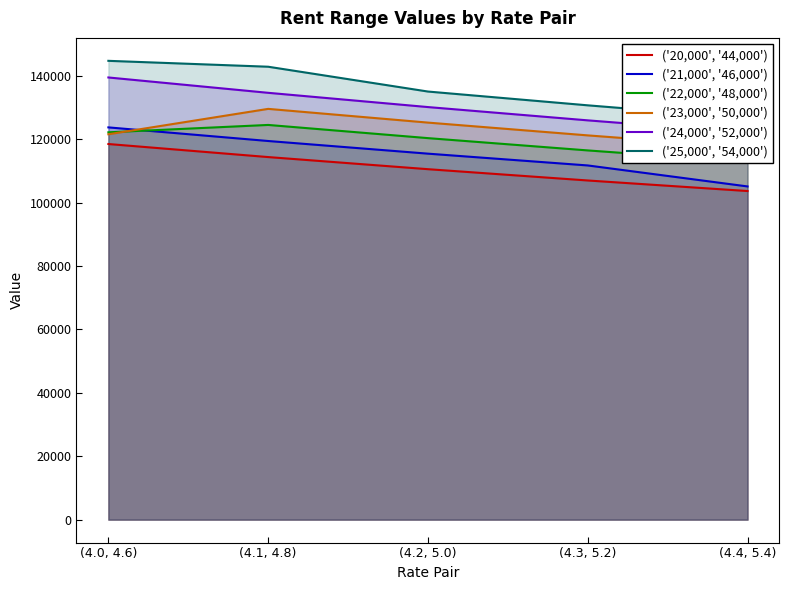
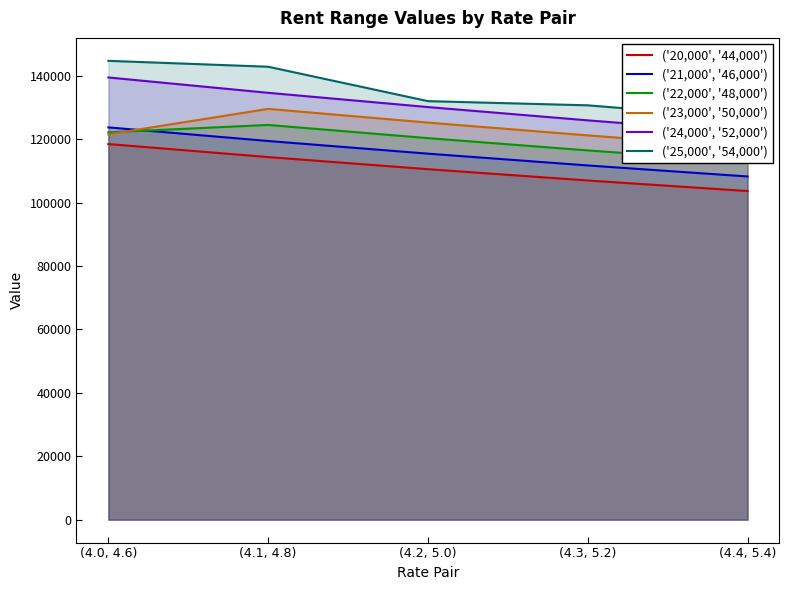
('25,000', '54,000'), (4.2, 5.0): 135000 -> 132000
('21,000', '46,000'), (4.4, 5.4): 105000 -> 108000
